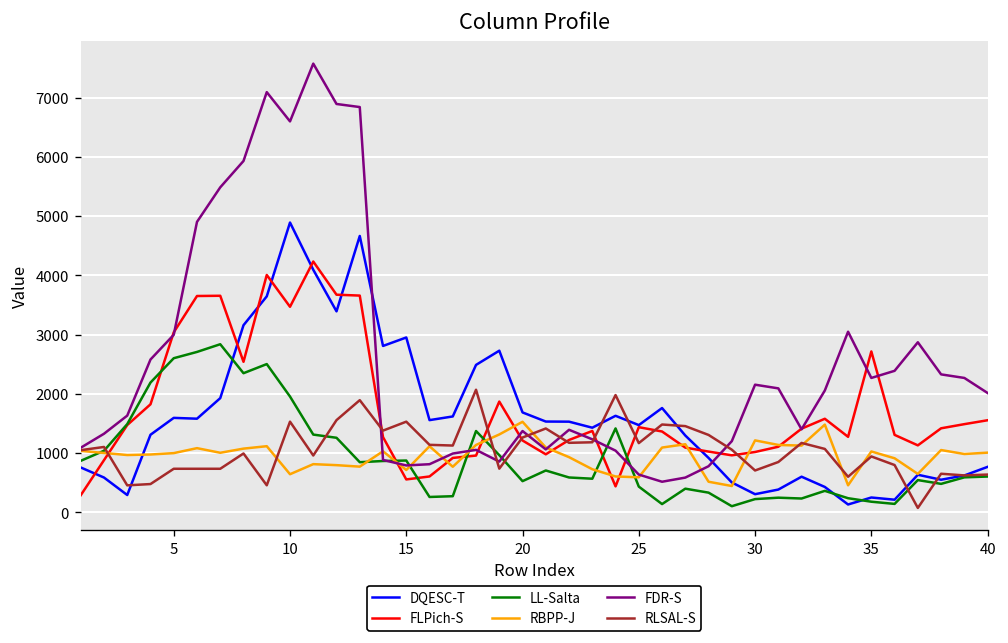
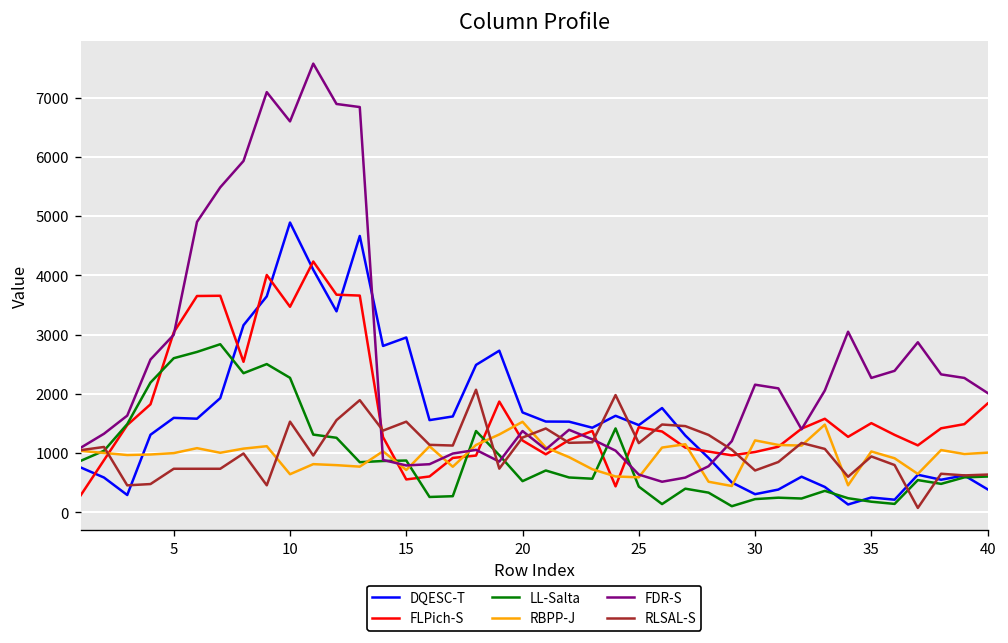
LL-Salta, 10: 2000 -> 2300
FLPich-S, 35: 2700 -> 1500
DQESC-T, 40: 800 -> 400
FLPich-S, 40: 1600 -> 1800
